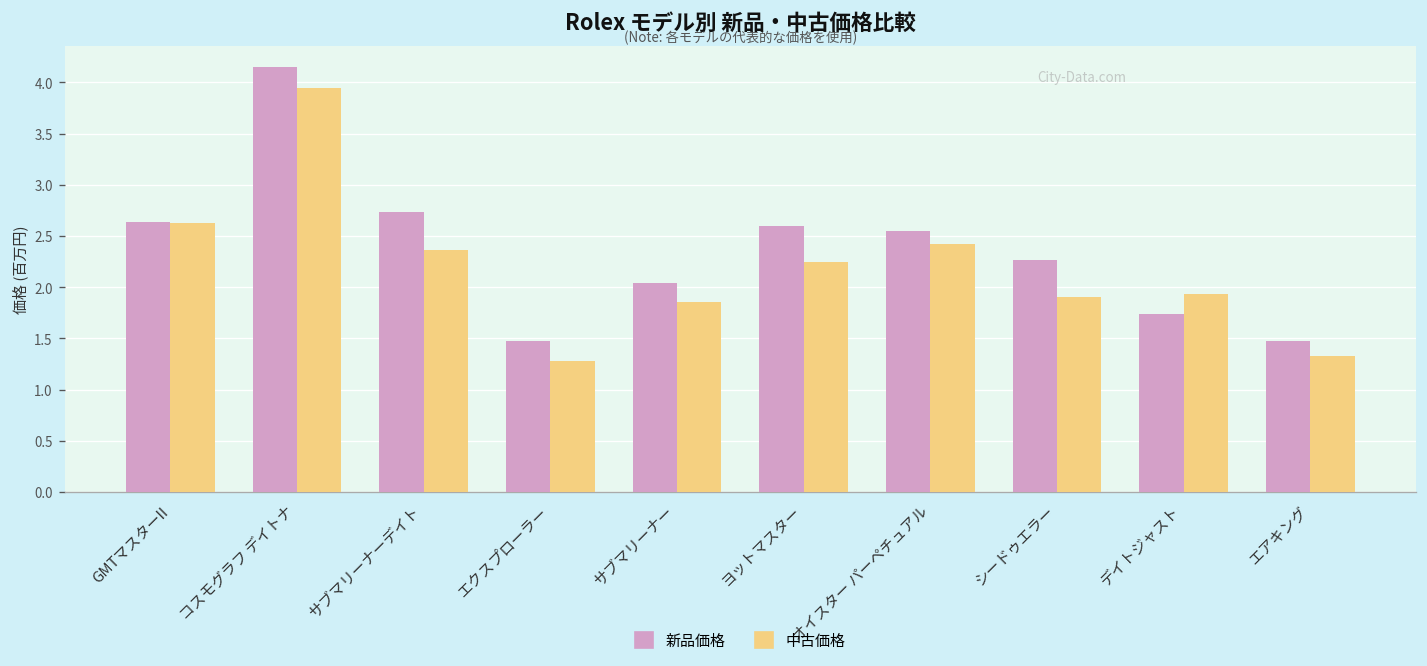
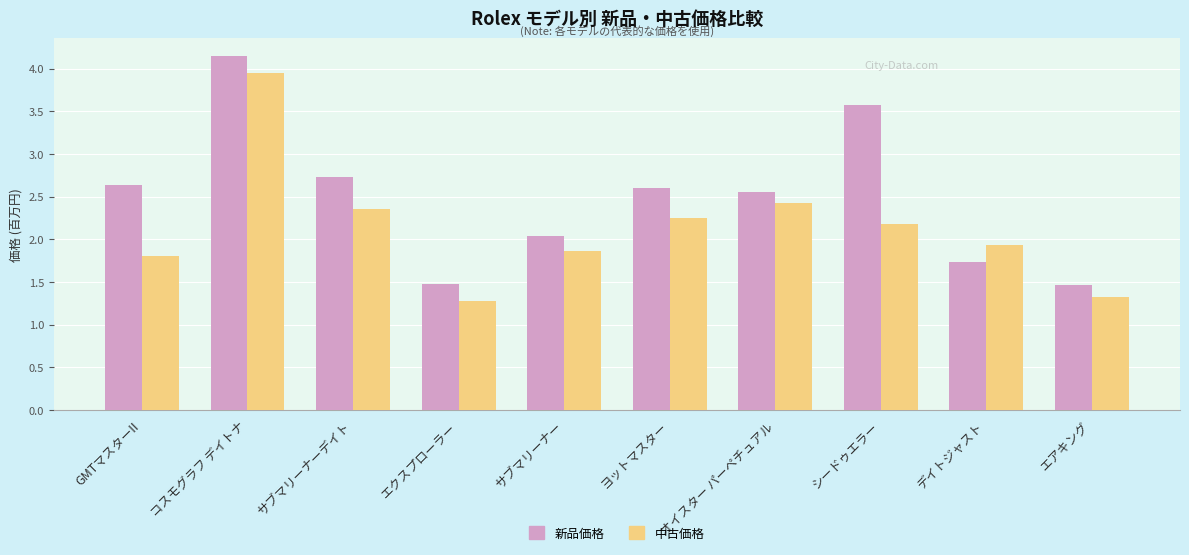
中古価格, GMTマスターII: 2.6 -> 1.8
新品価格, シードゥエラー: 2.3 -> 3.6
中古価格, シードゥエラー: 1.9 -> 2.2
